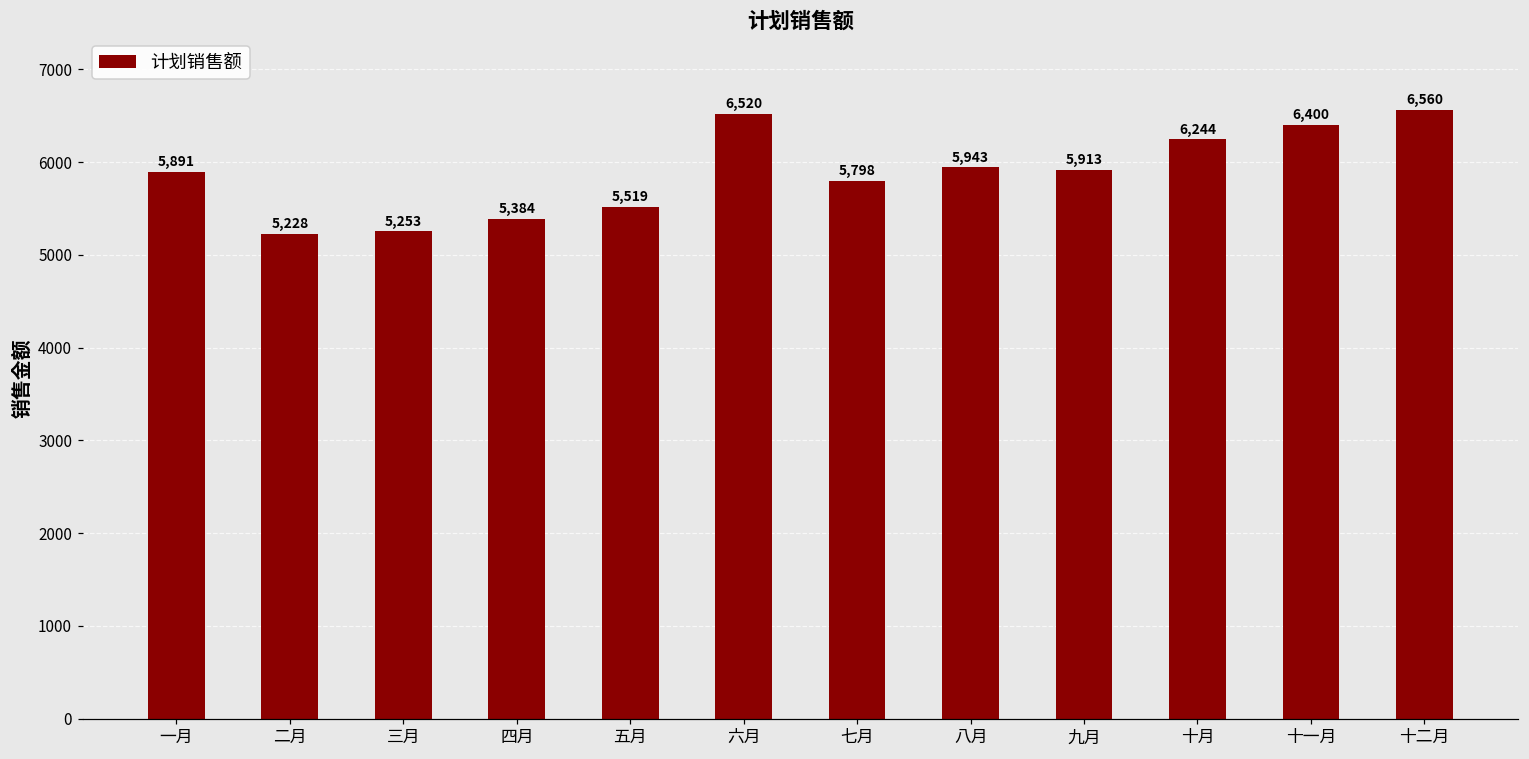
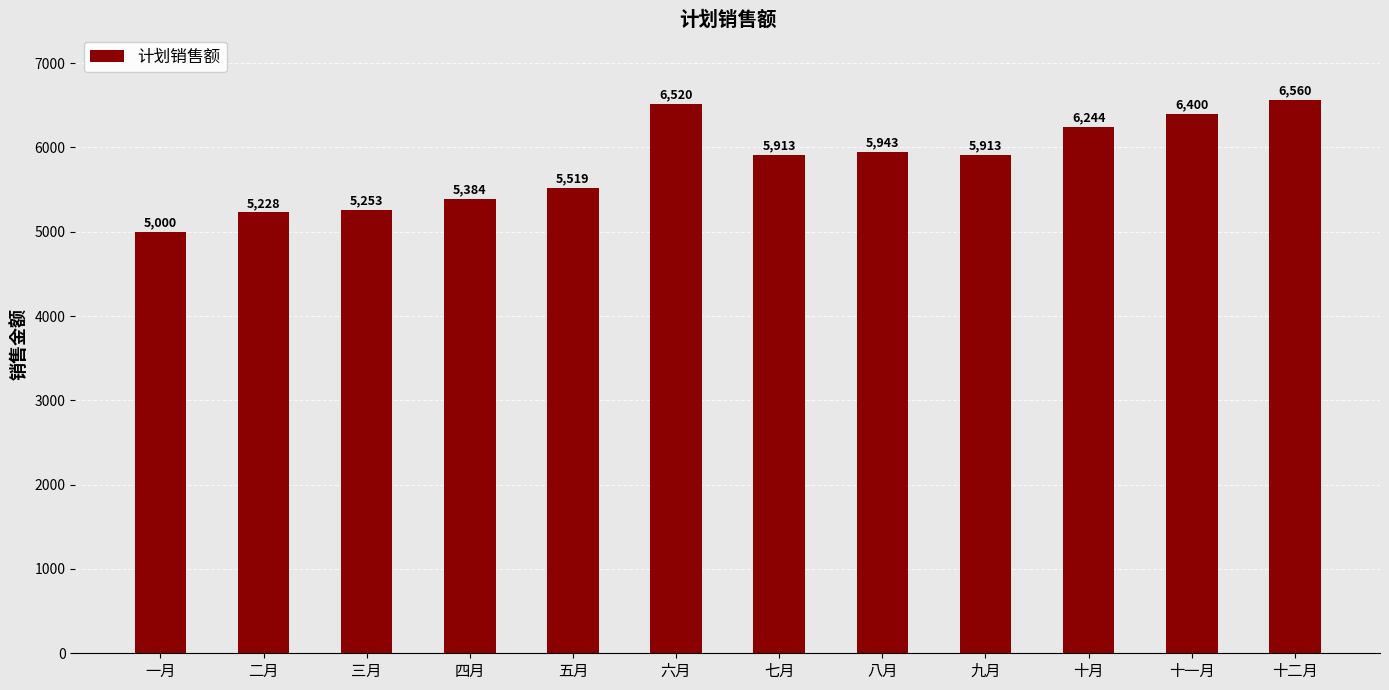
一月: 5,891 -> 5,000
七月: 5,798 -> 5,913
